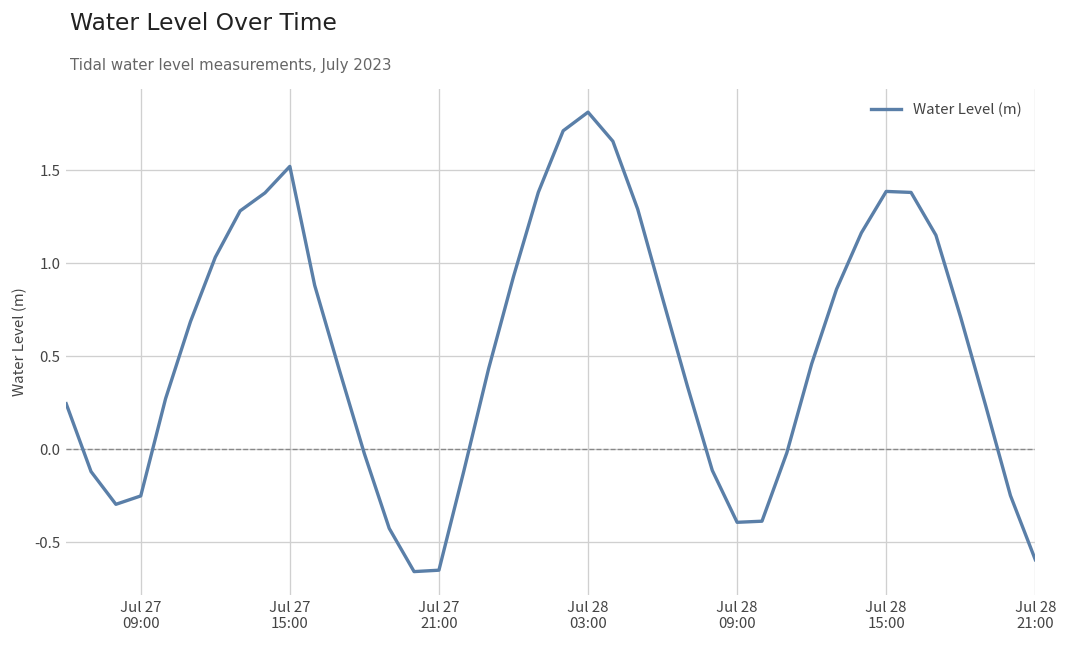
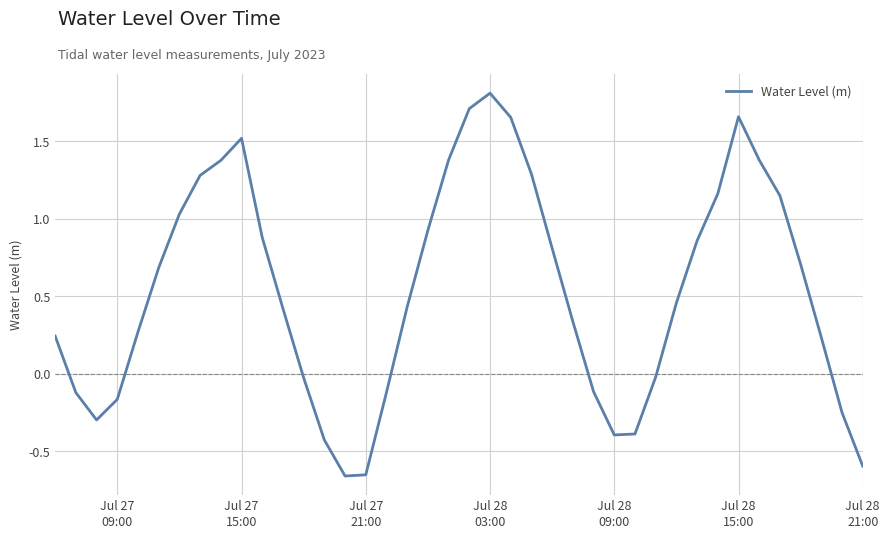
Jul 27 09:00: -0.25 -> -0.16
Jul 28 15:00: 1.38 -> 1.66
